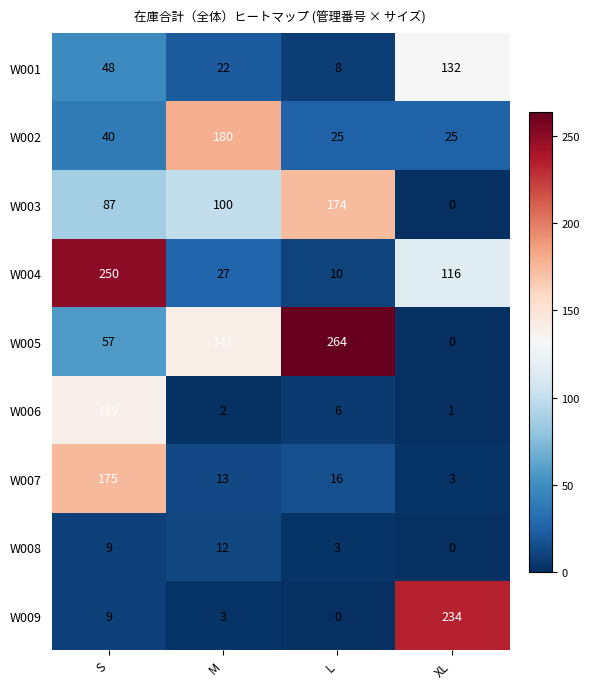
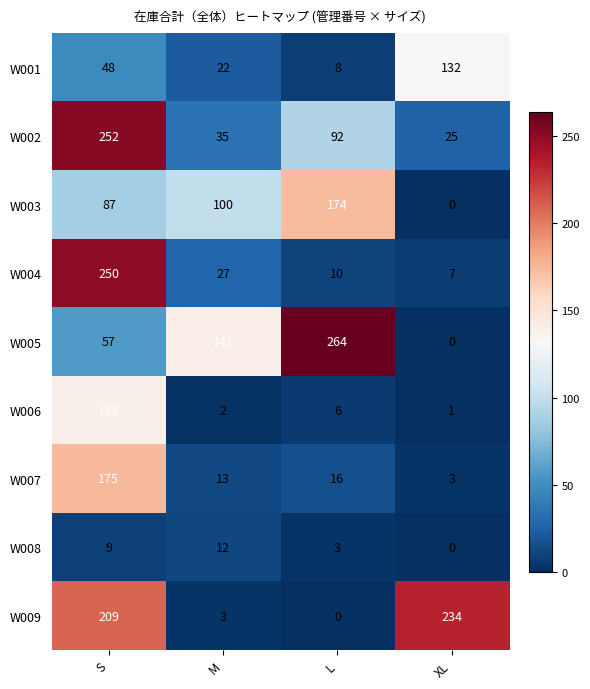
W002, S: 40 -> 252
W002, M: 180 -> 35
W002, L: 25 -> 92
W004, XL: 116 -> 7
W009, S: 9 -> 209
